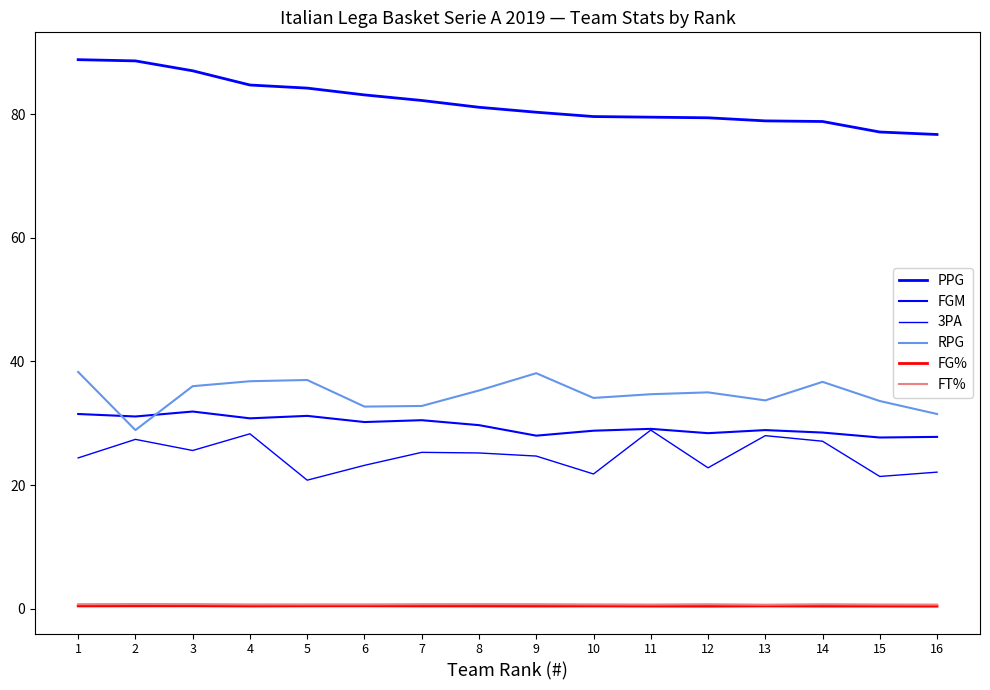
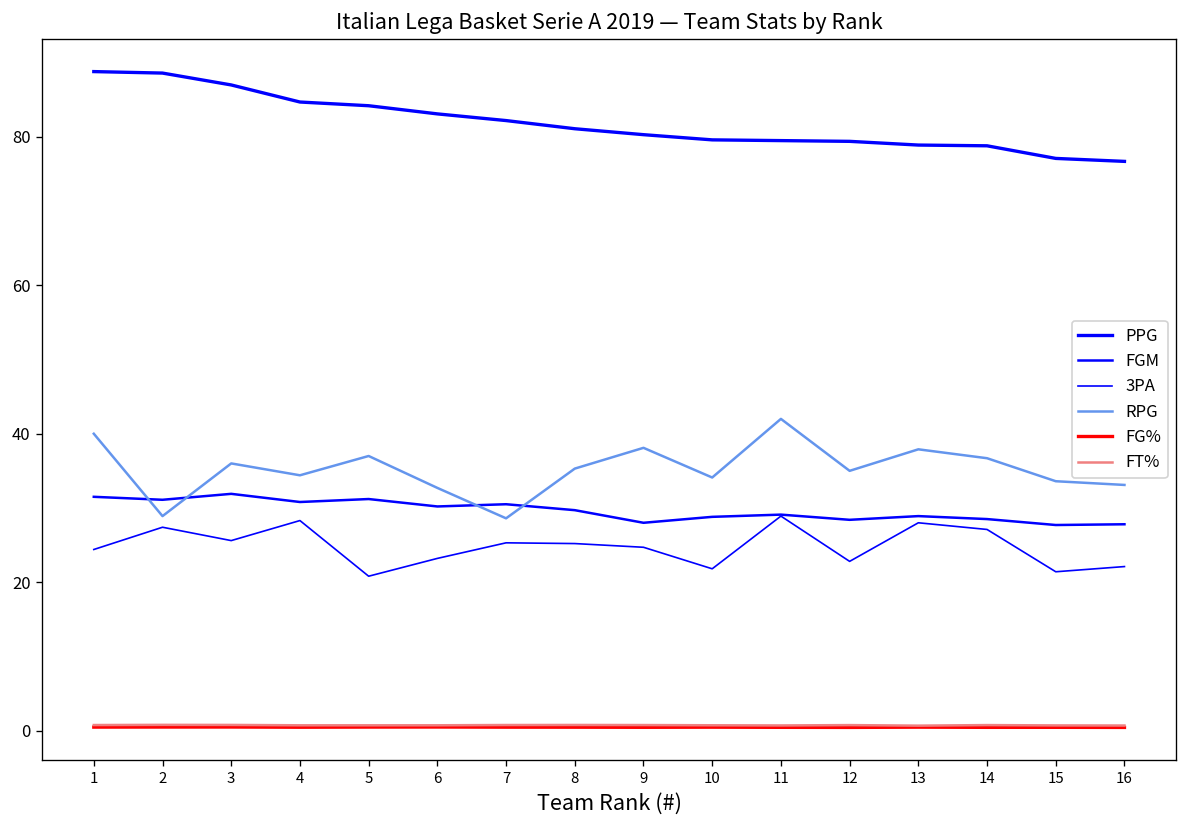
RPG, 1: 38 -> 40
RPG, 4: 37 -> 34
RPG, 7: 33 -> 29
RPG, 11: 35 -> 42
RPG, 13: 34 -> 38
RPG, 16: 32 -> 33
